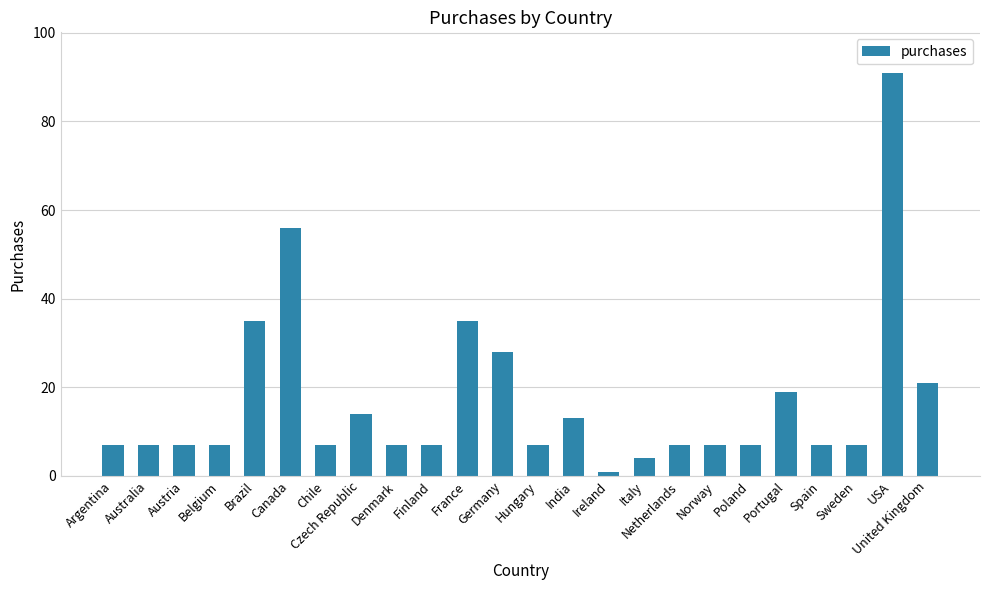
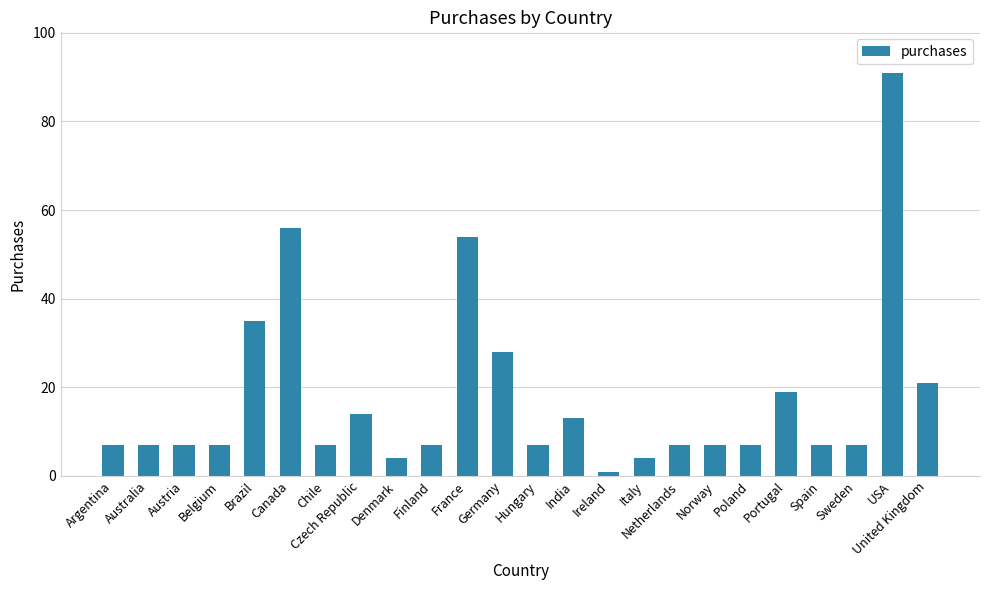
Denmark: 7 -> 4
France: 35 -> 54
